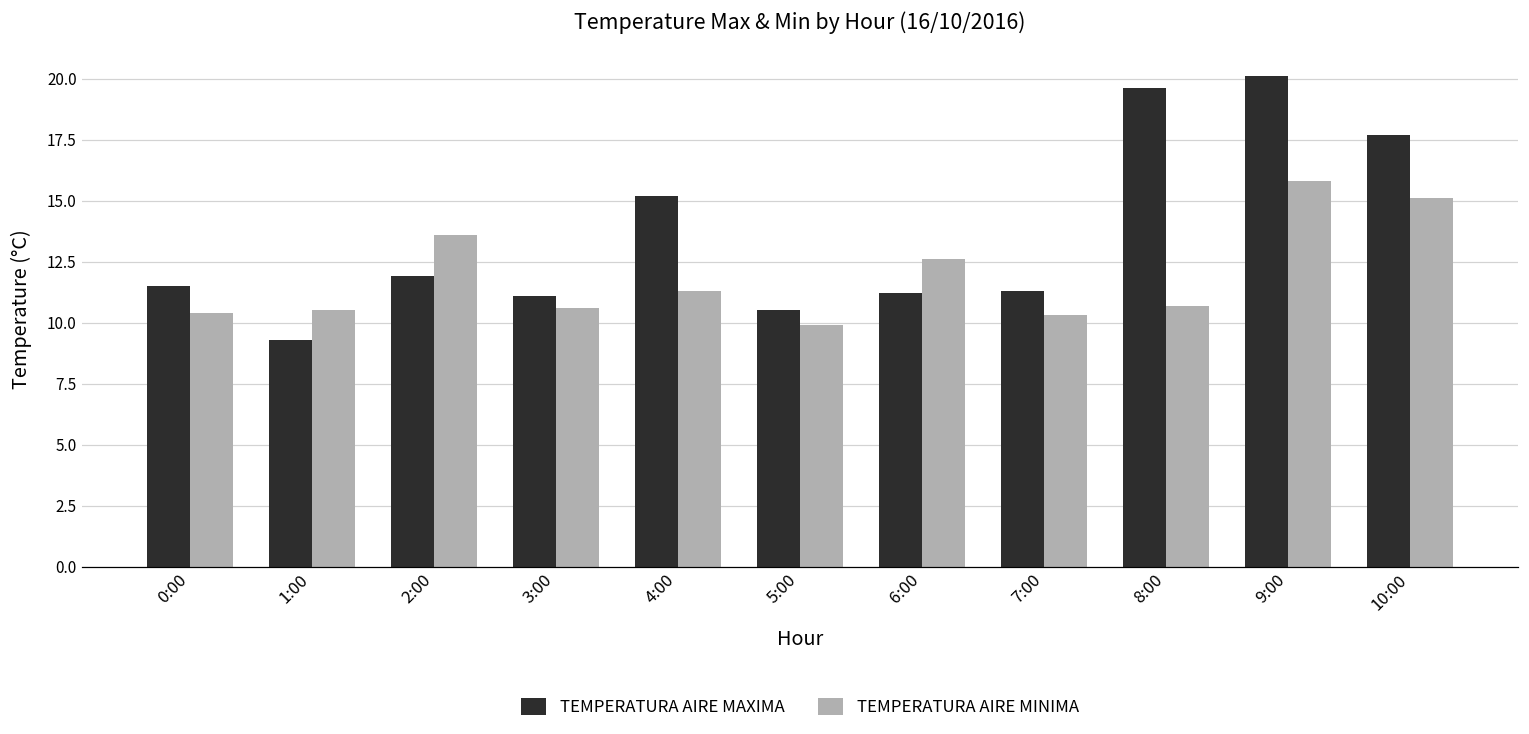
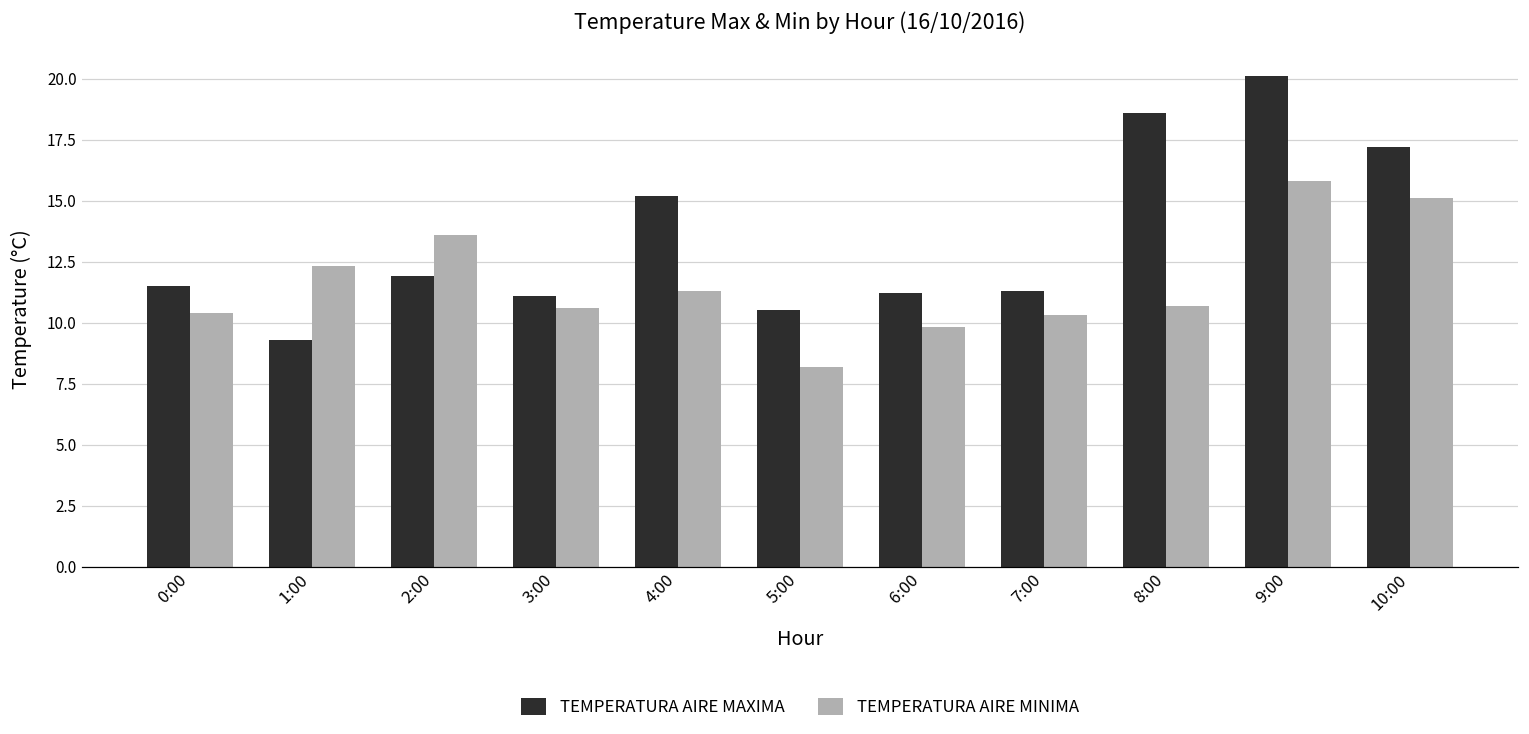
TEMPERATURA AIRE MINIMA, 1:00: 10.5 -> 12.3
TEMPERATURA AIRE MINIMA, 5:00: 9.9 -> 8.2
TEMPERATURA AIRE MINIMA, 6:00: 12.6 -> 9.8
TEMPERATURA AIRE MAXIMA, 8:00: 19.6 -> 18.6
TEMPERATURA AIRE MAXIMA, 10:00: 17.7 -> 17.2
